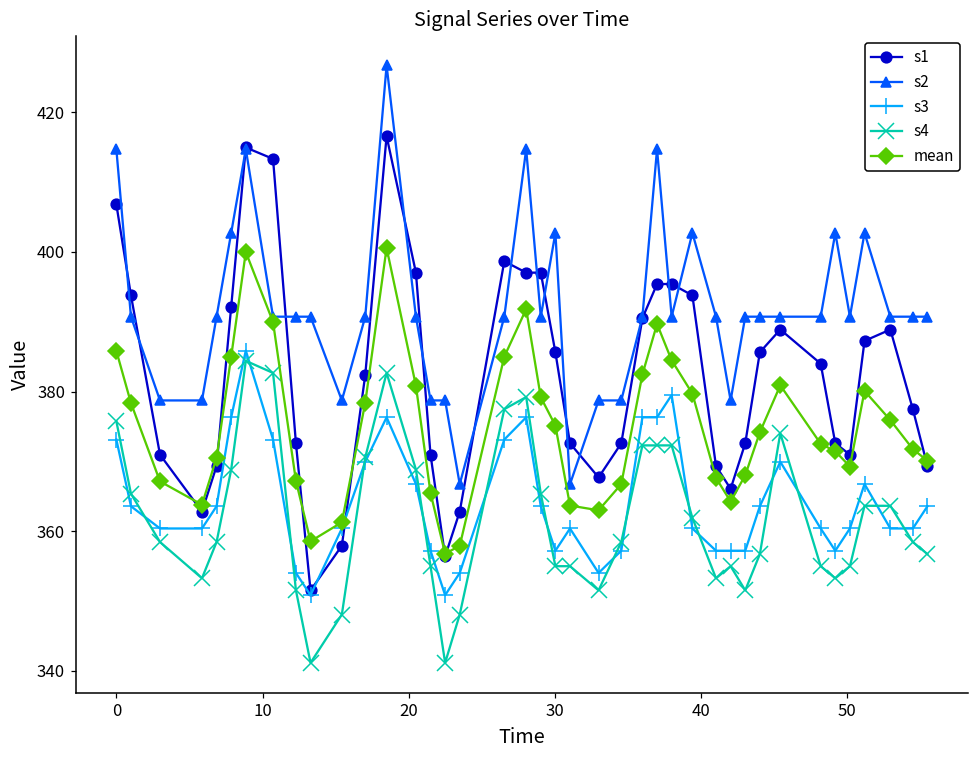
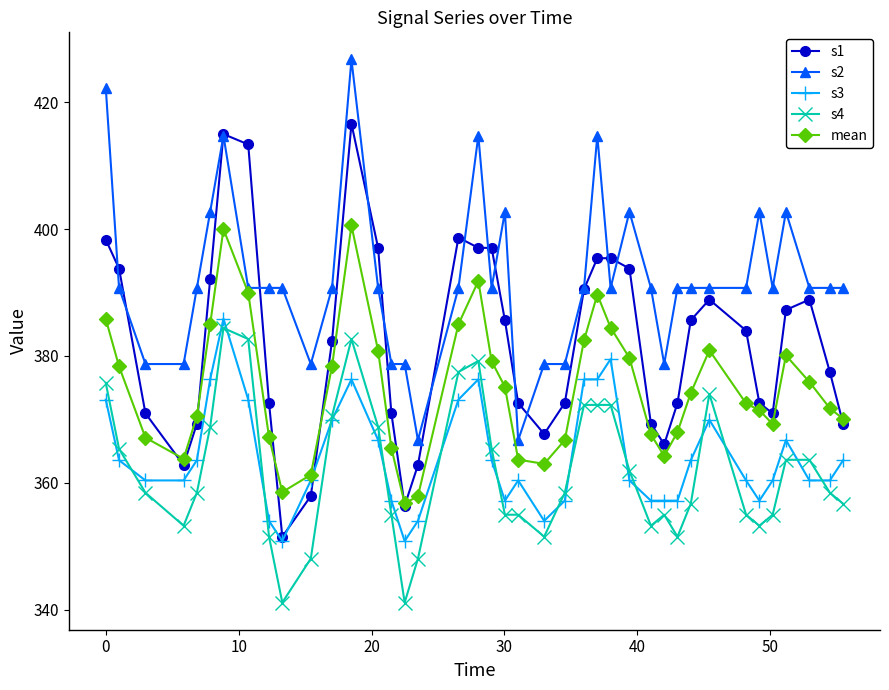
s1, 0: 407 -> 398
s2, 0: 415 -> 422
